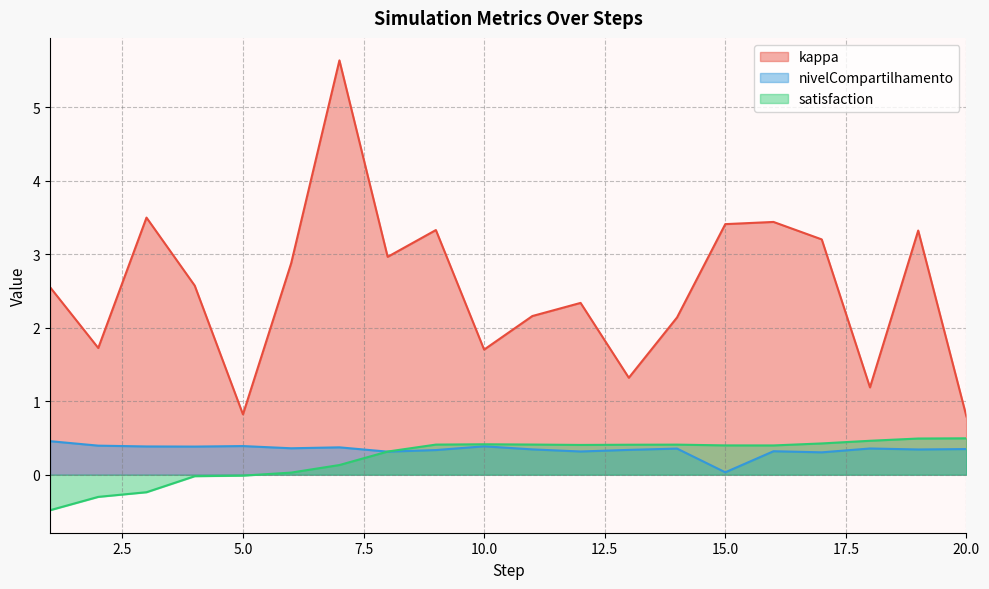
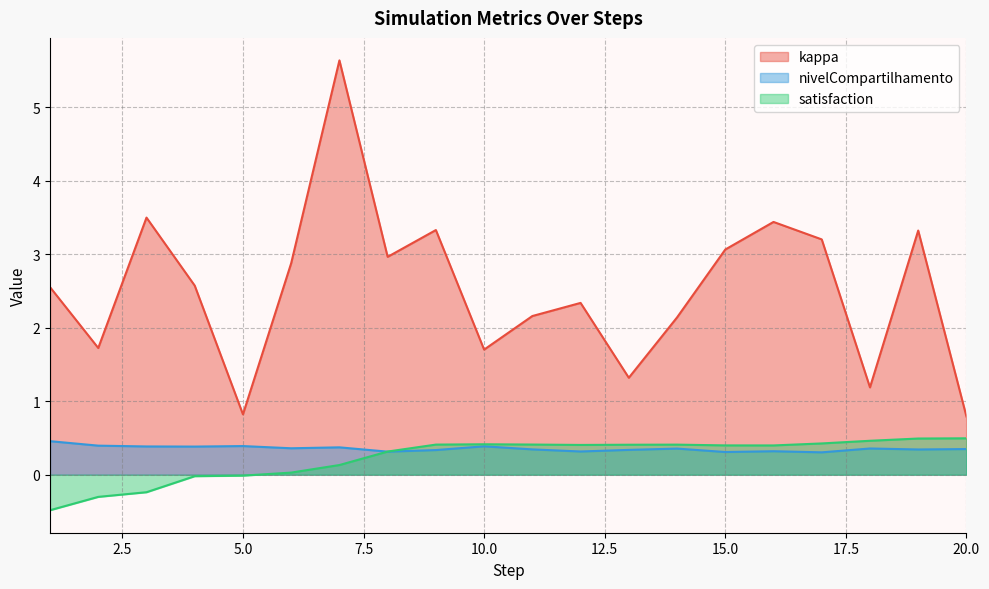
kappa, 15.0: 3.4 -> 3.1
nivelCompartilhamento, 15.0: 0.0 -> 0.3
